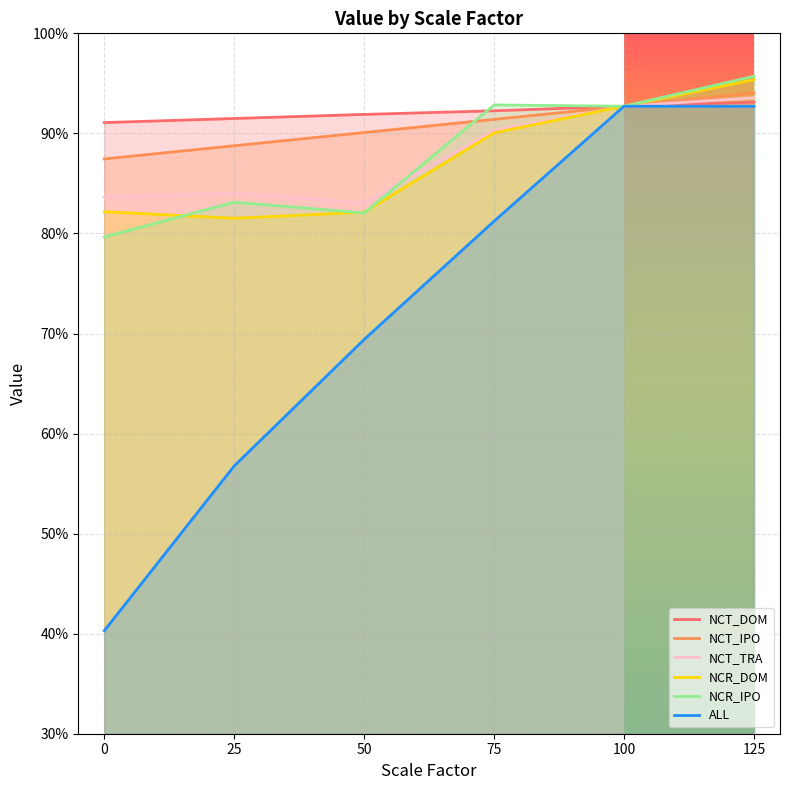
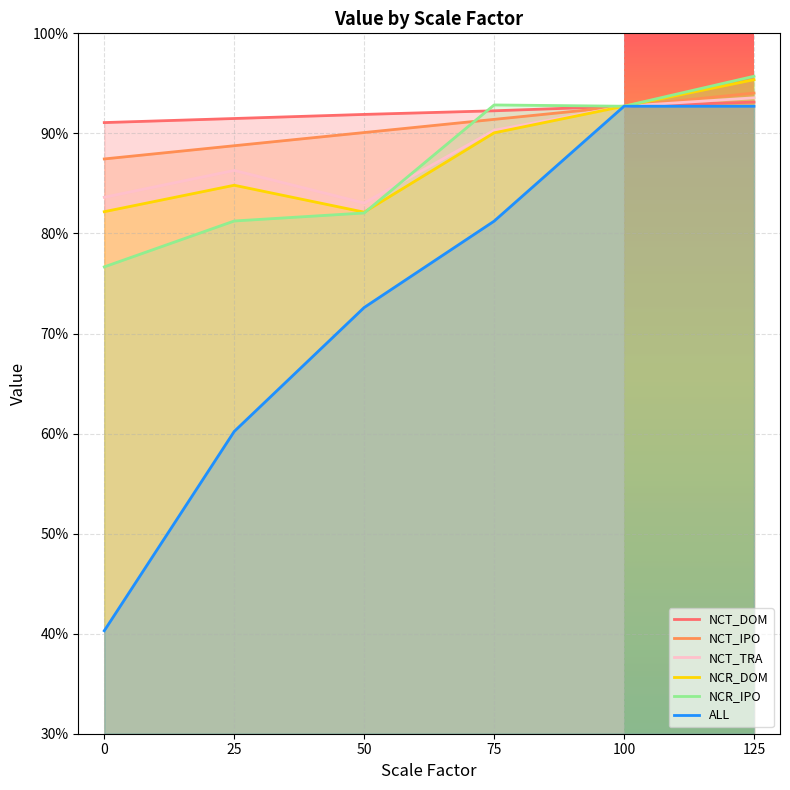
NCR_IPO, 0: 79.6% -> 76.7%
NCT_TRA, 25: 84.0% -> 86.3%
NCR_DOM, 25: 81.5% -> 84.8%
NCR_IPO, 25: 83.1% -> 81.2%
ALL, 25: 56.8% -> 60.2%
ALL, 50: 69.4% -> 72.6%
